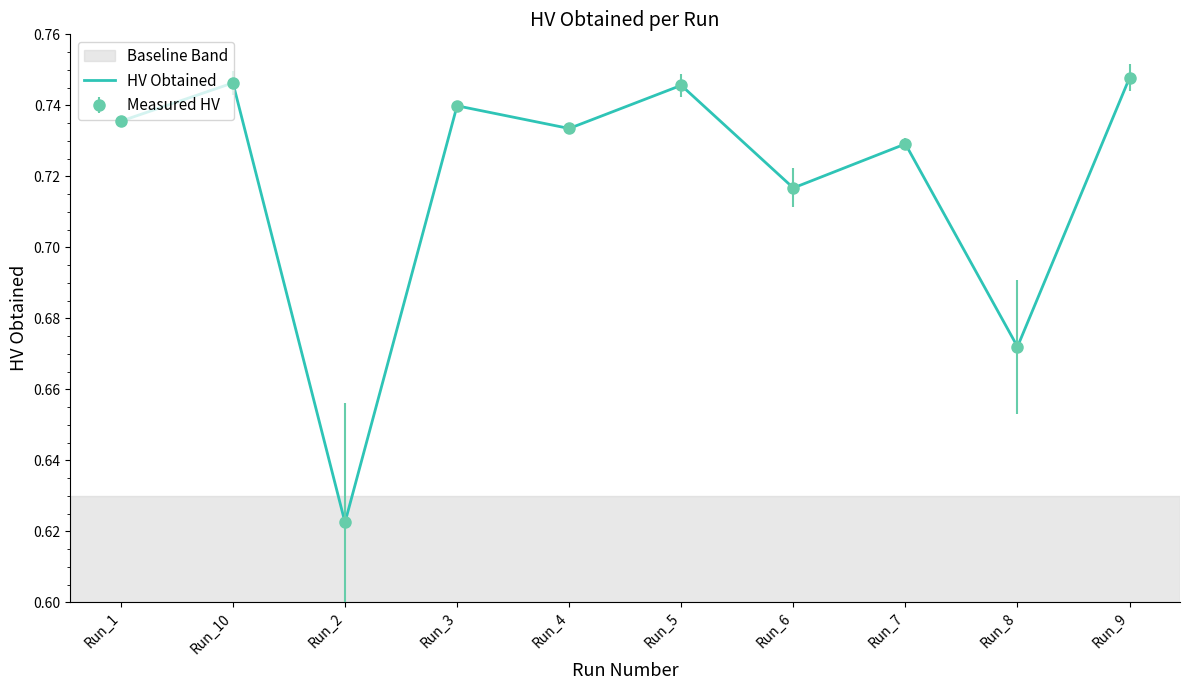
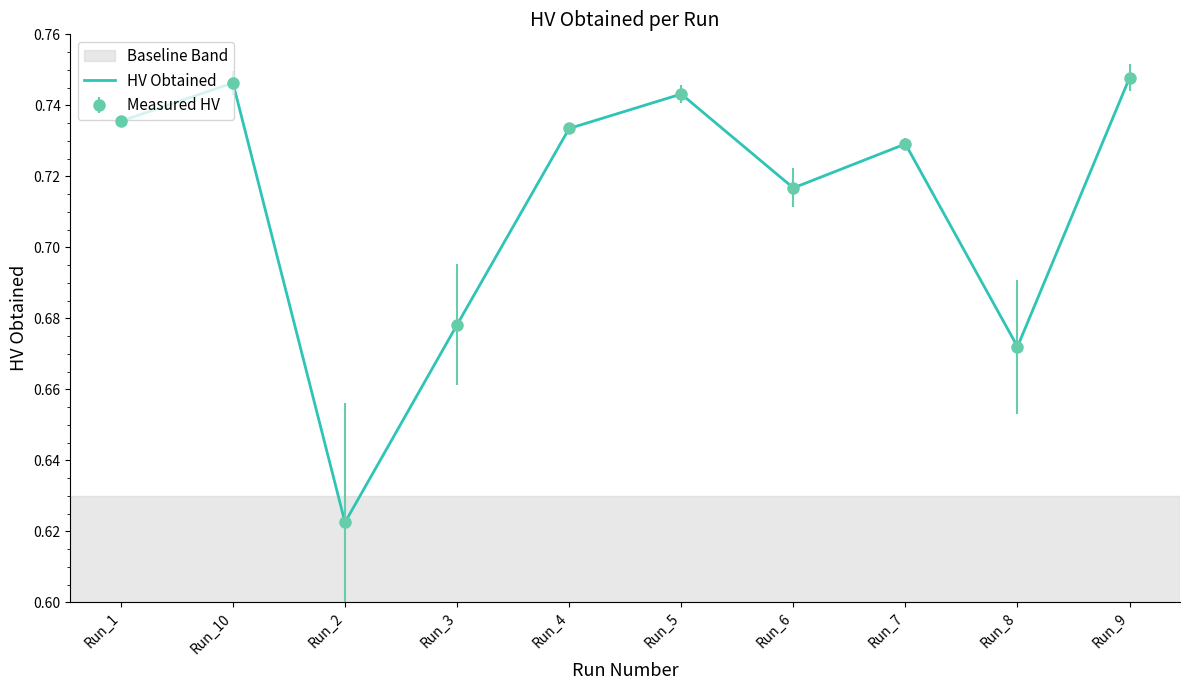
Run_3: 0.740 -> 0.678
Run_5: 0.746 -> 0.743
